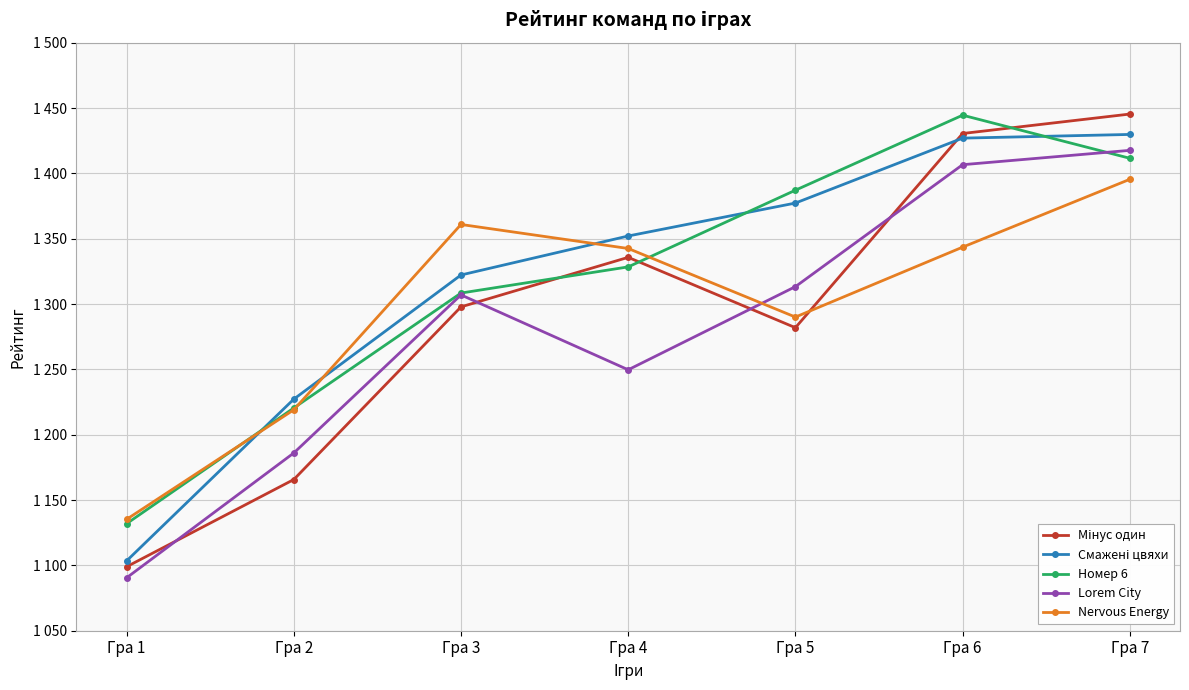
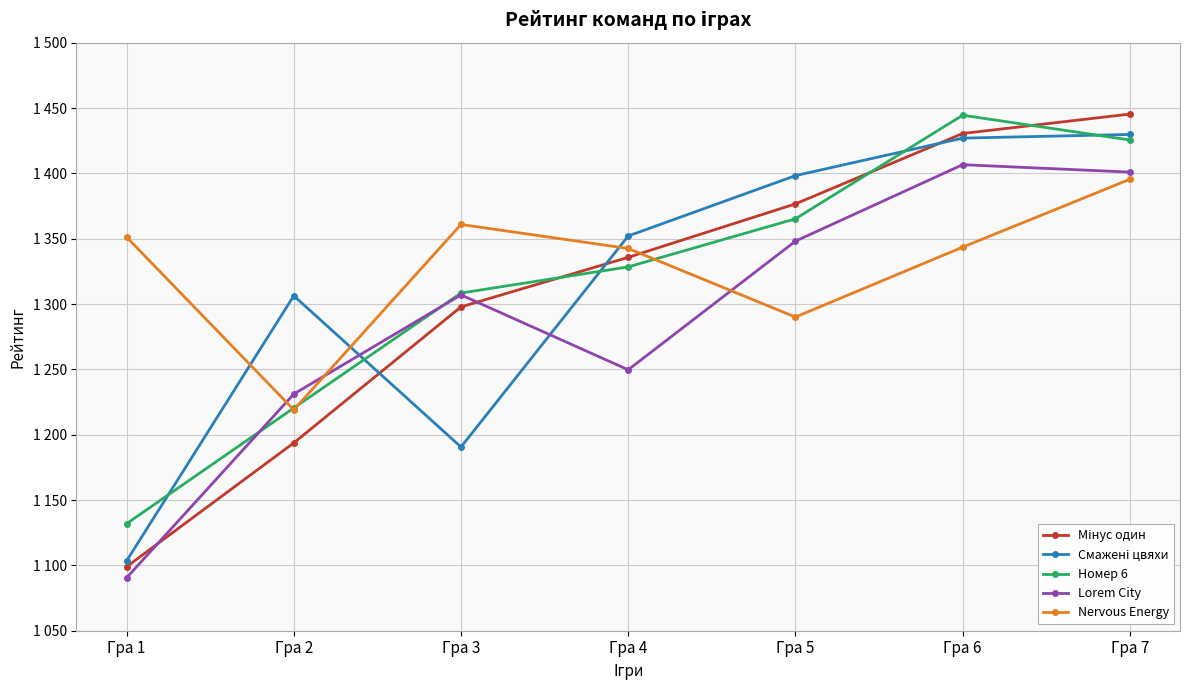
Nervous Energy, Гра 1: 1135 -> 1351
Мінус один, Гра 2: 1166 -> 1194
Смажені цвяхи, Гра 2: 1227 -> 1306
Lorem City, Гра 2: 1186 -> 1231
Смажені цвяхи, Гра 3: 1322 -> 1191
Мінус один, Гра 5: 1282 -> 1377
Смажені цвяхи, Гра 5: 1377 -> 1398
Номер 6, Гра 5: 1387 -> 1365
Lorem City, Гра 5: 1313 -> 1348
Номер 6, Гра 7: 1412 -> 1426
Lorem City, Гра 7: 1418 -> 1401
